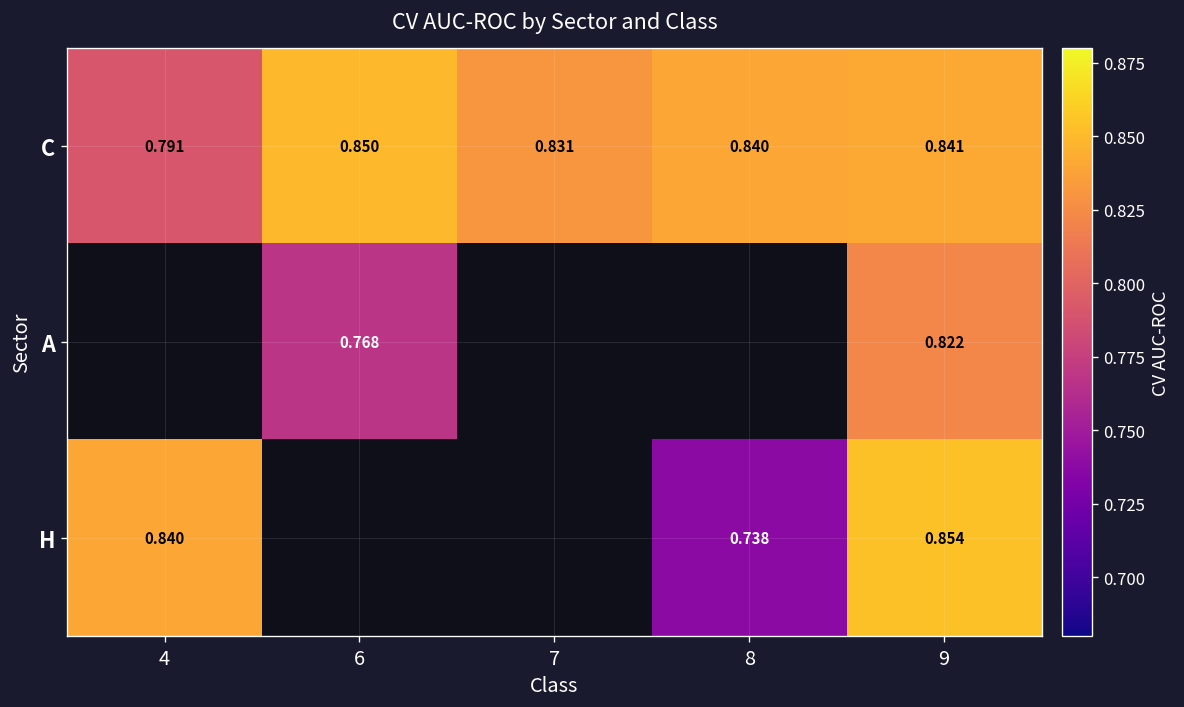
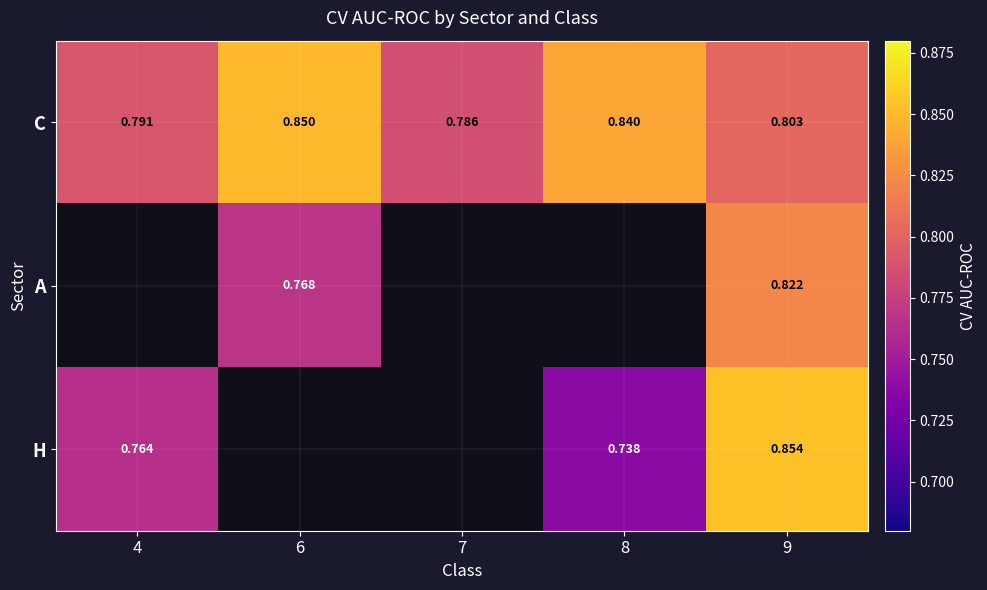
C, 7: 0.831 -> 0.786
C, 9: 0.841 -> 0.803
H, 4: 0.840 -> 0.764
